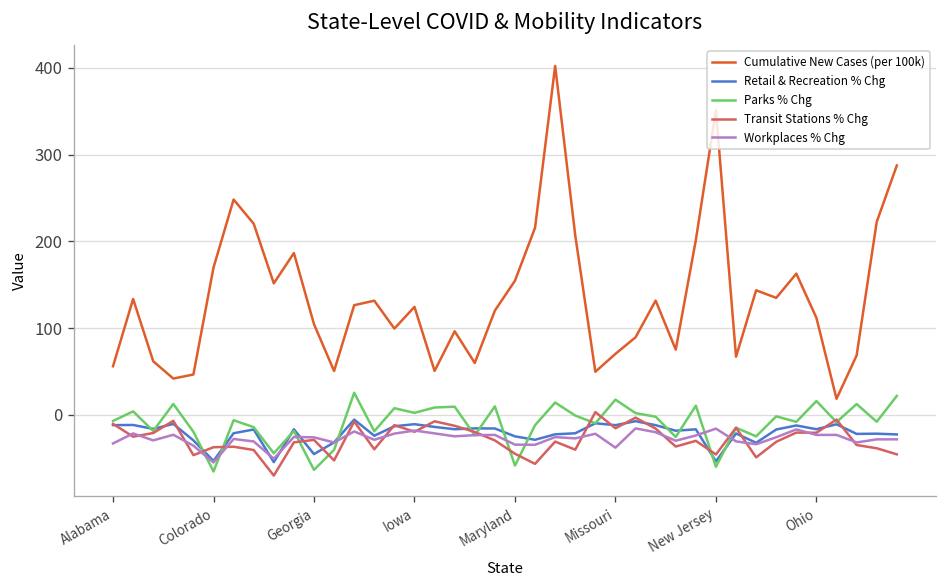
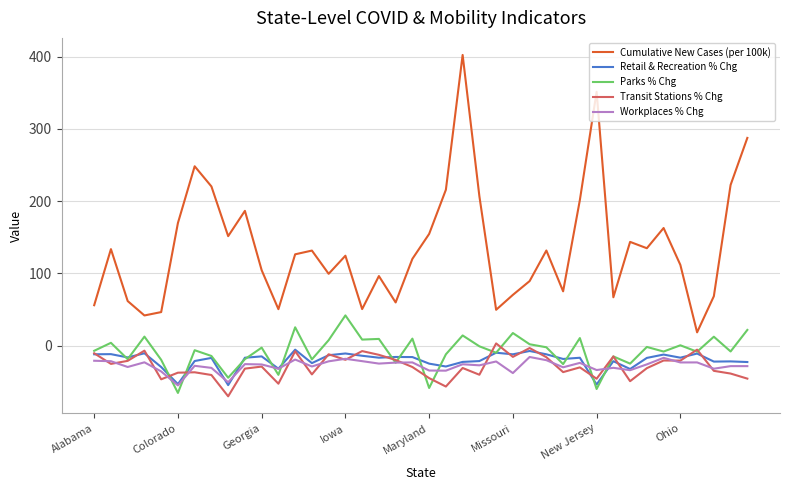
Workplaces % Chg, Alabama: -30 -> -20
Retail & Recreation % Chg, Georgia: -50 -> -10
Parks % Chg, Georgia: -60 -> 0
Parks % Chg, Iowa: 0 -> 40
Workplaces % Chg, New Jersey: -20 -> -30
Parks % Chg, Ohio: 20 -> 0
